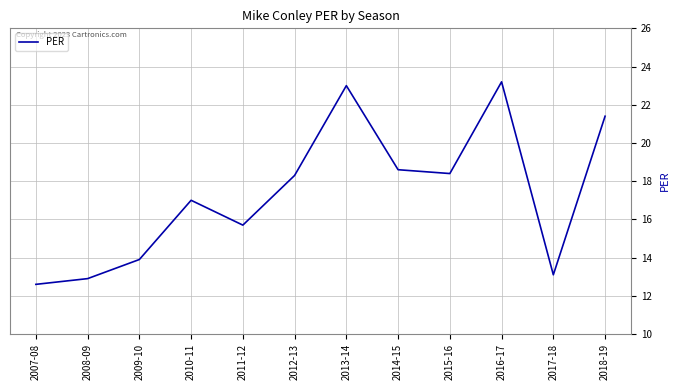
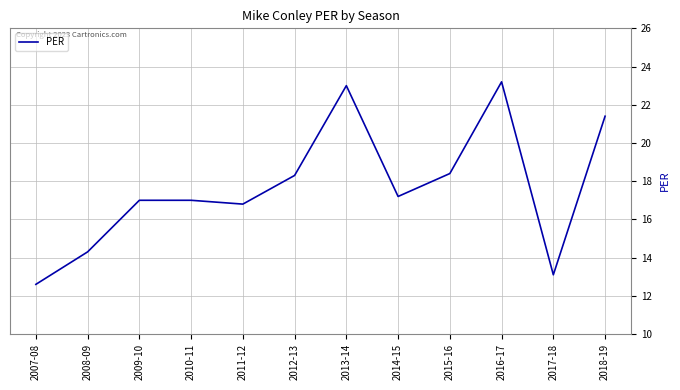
2008-09: 12.9 -> 14.3
2009-10: 13.9 -> 17.0
2011-12: 15.7 -> 16.8
2014-15: 18.6 -> 17.2
